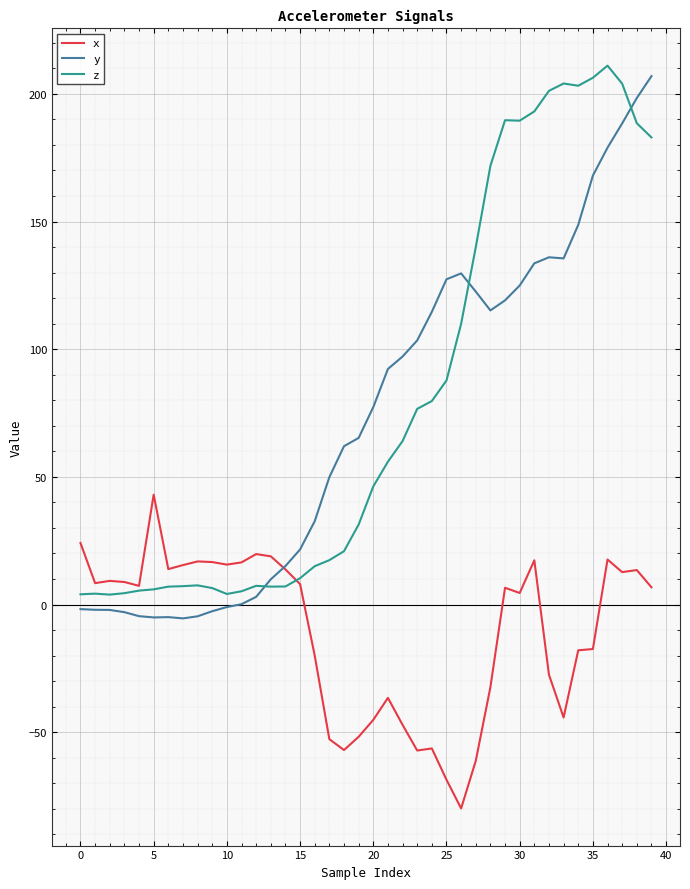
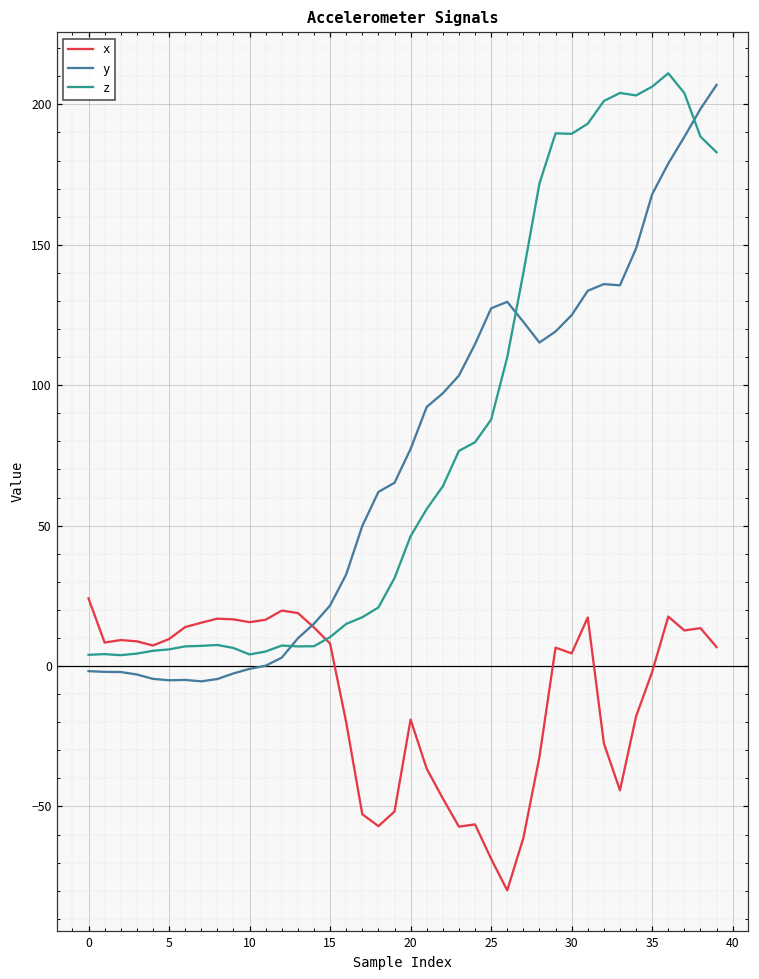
x, 5: 43 -> 10
x, 20: -45 -> -19
x, 35: -17 -> -2
